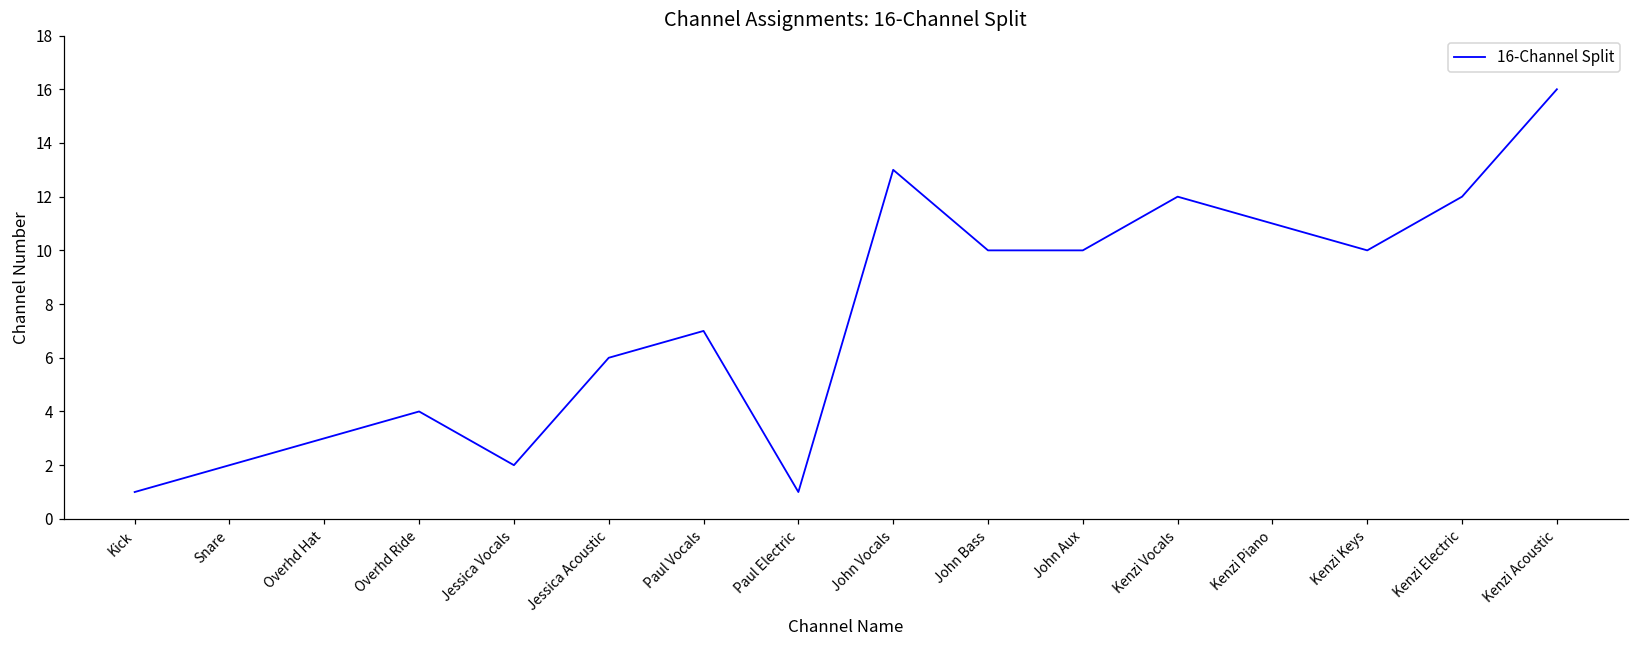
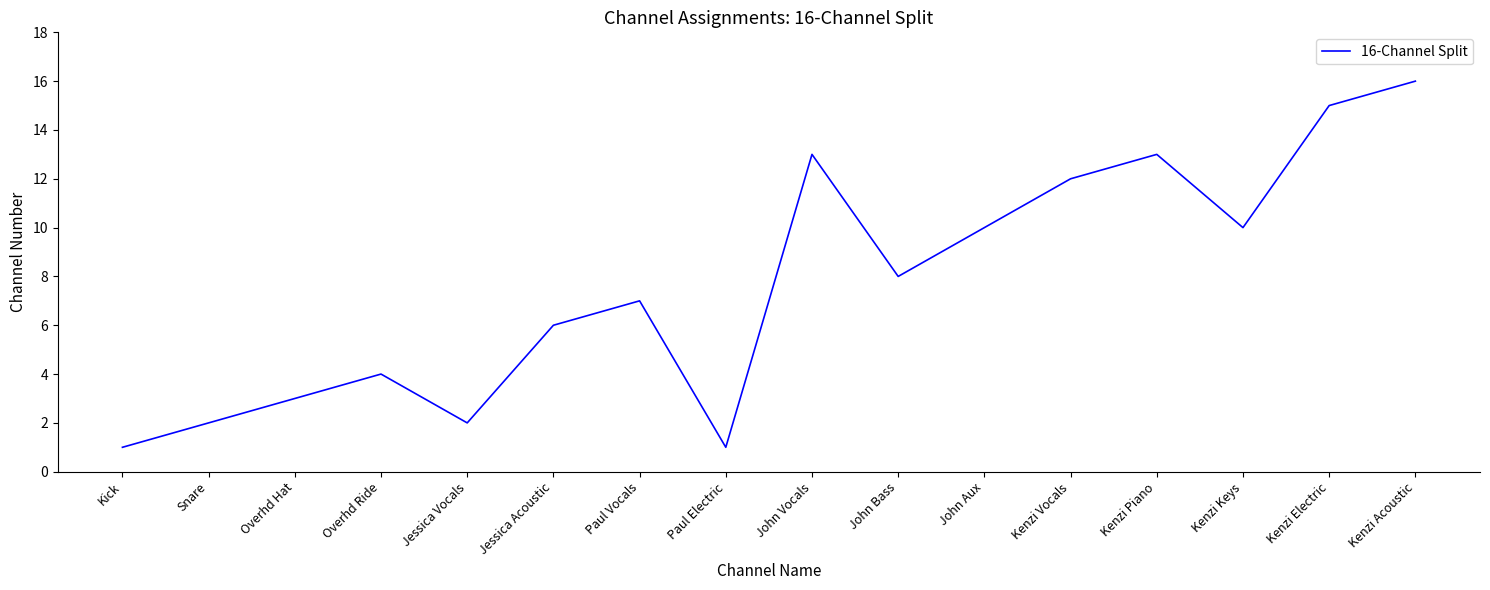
John Bass: 10 -> 8
Kenzi Piano: 11 -> 13
Kenzi Electric: 12 -> 15
